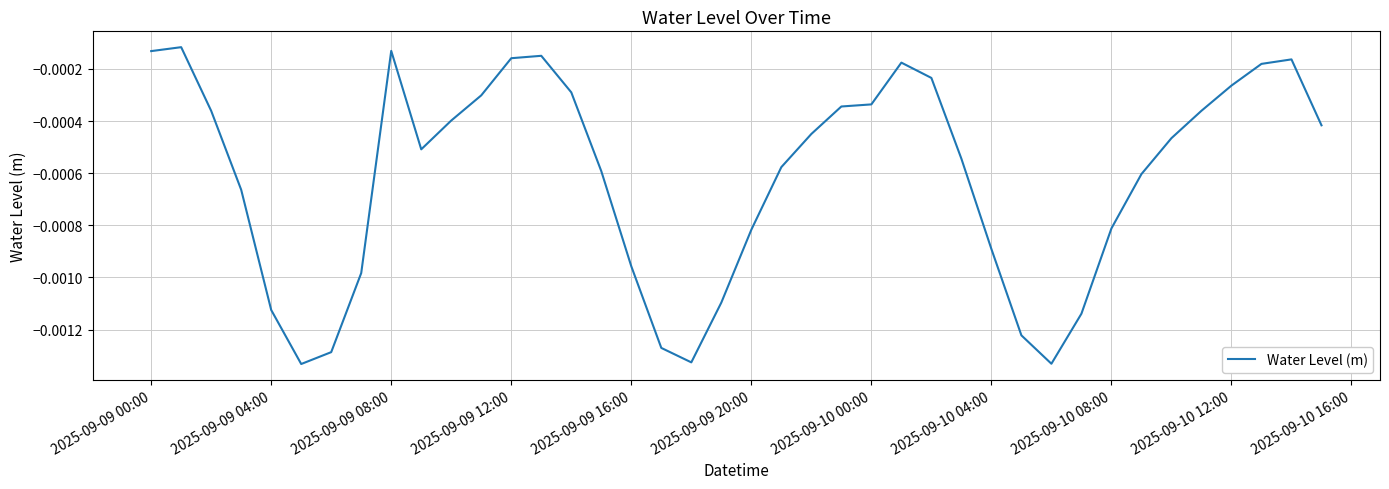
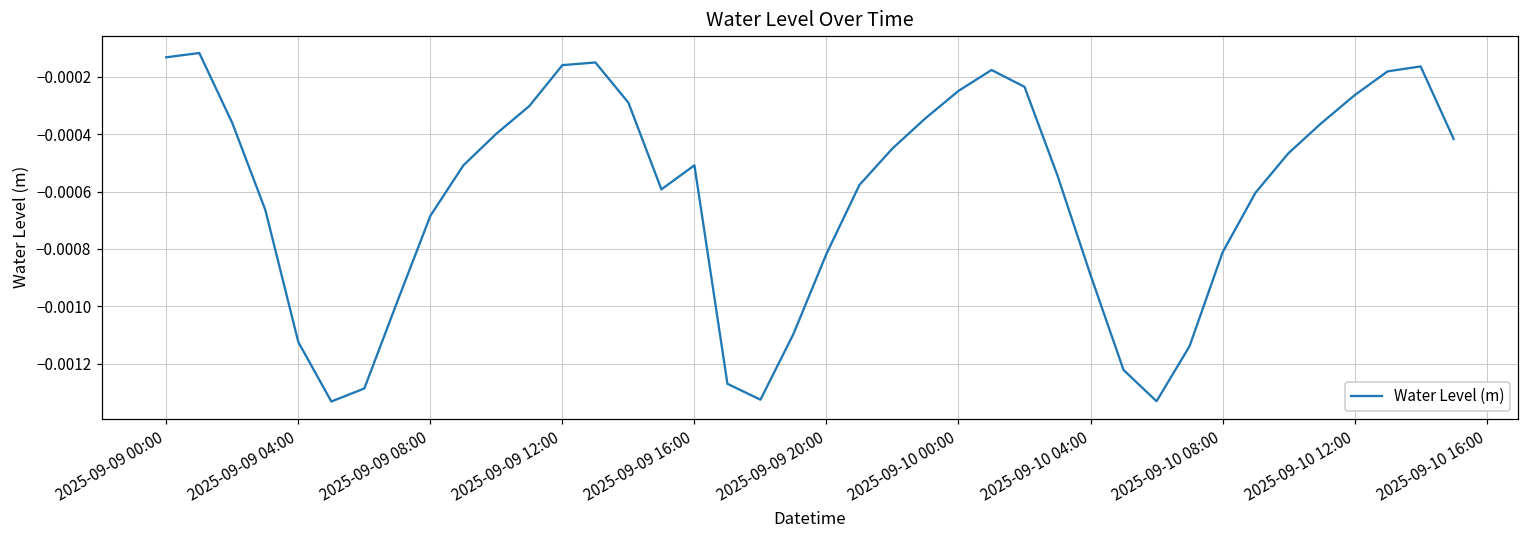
2025-09-09 08:00: -0.00013 -> -0.00068
2025-09-09 16:00: -0.00096 -> -0.00051
2025-09-10 00:00: -0.00034 -> -0.00025
